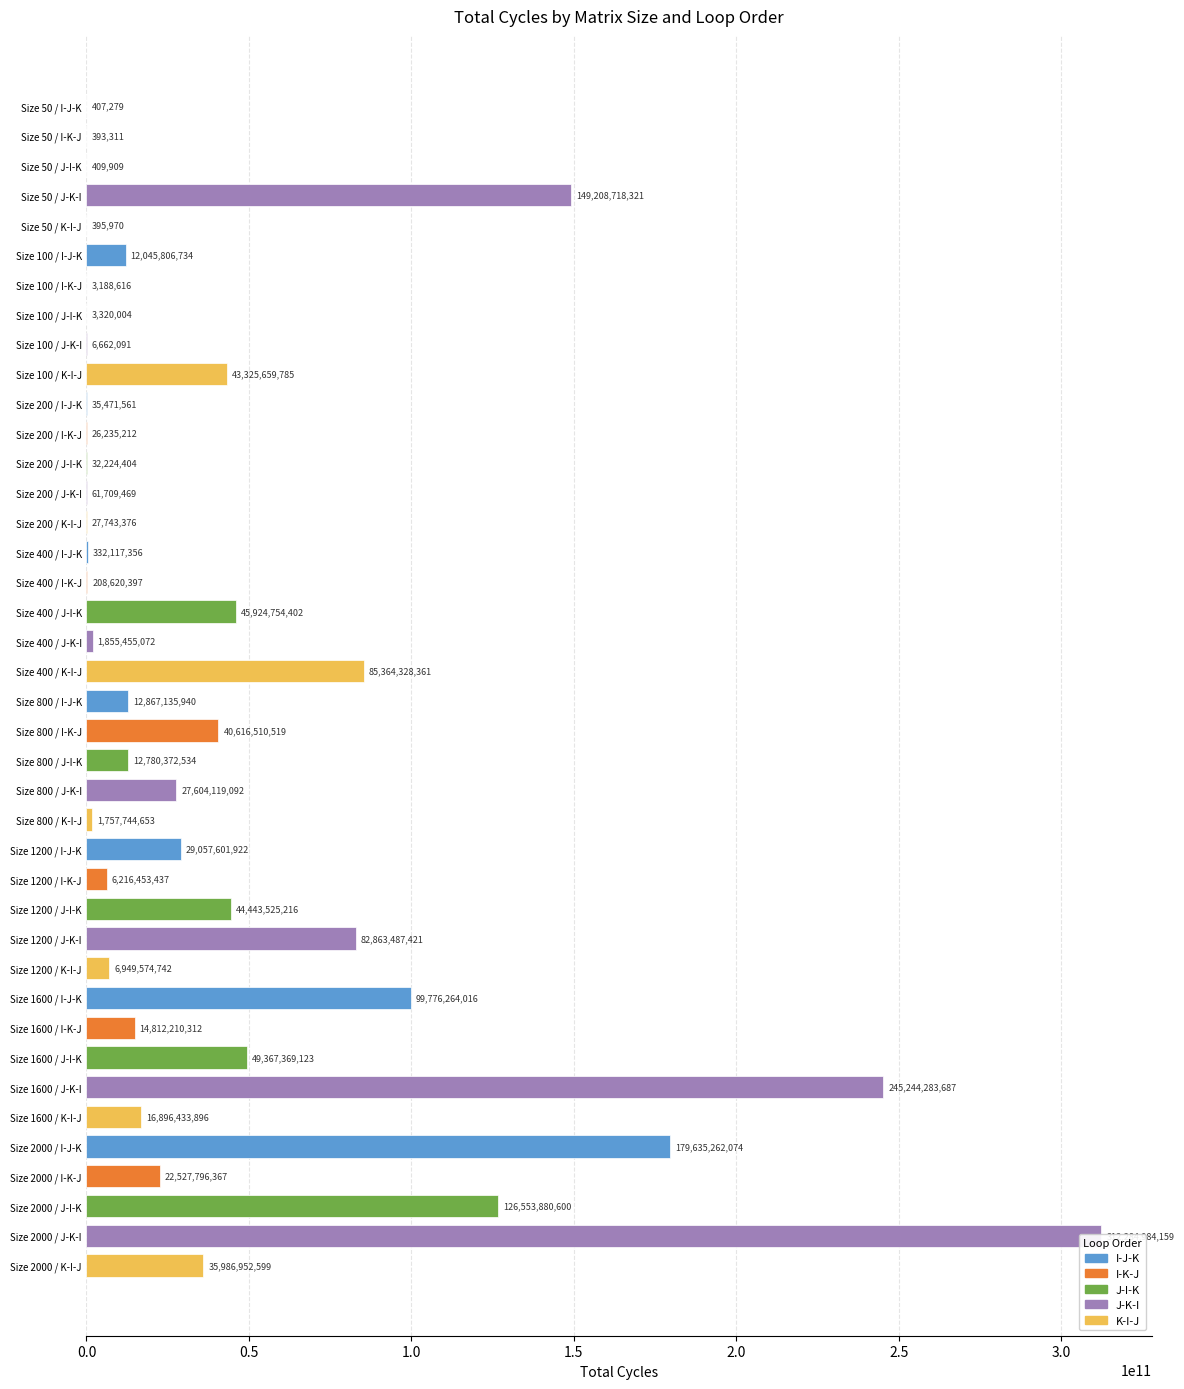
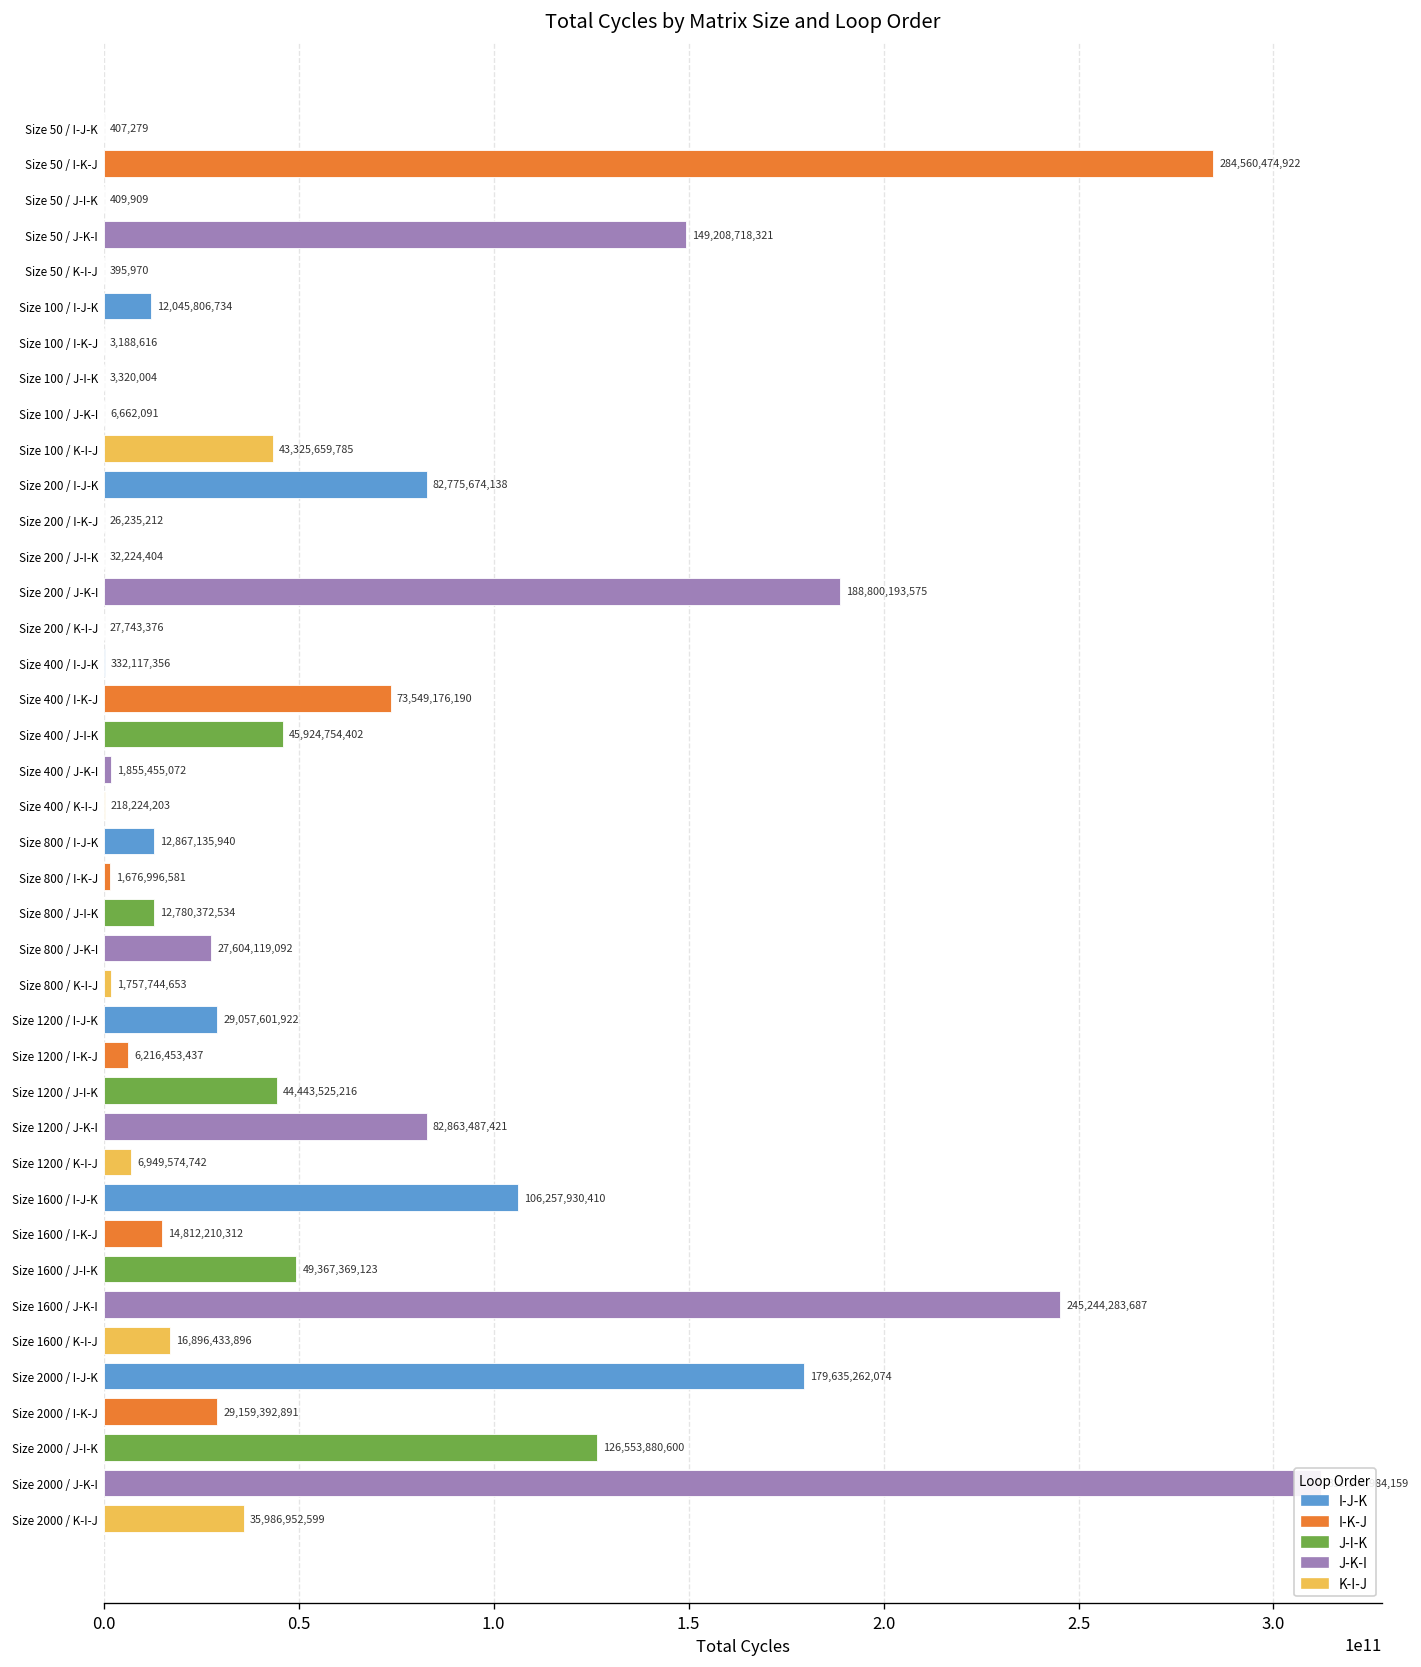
Size 50 / I-K-J: 393,311 -> 284,560,474,922
Size 200 / I-J-K: 35,471,561 -> 82,775,674,138
Size 200 / J-K-I: 61,709,469 -> 188,800,193,575
Size 400 / I-K-J: 208,620,397 -> 73,549,176,190
Size 400 / K-I-J: 85,364,328,361 -> 218,224,203
Size 800 / I-K-J: 40,616,510,519 -> 1,676,996,581
Size 1600 / I-J-K: 99,776,264,016 -> 106,257,930,410
Size 2000 / I-K-J: 22,527,796,367 -> 29,159,392,891
